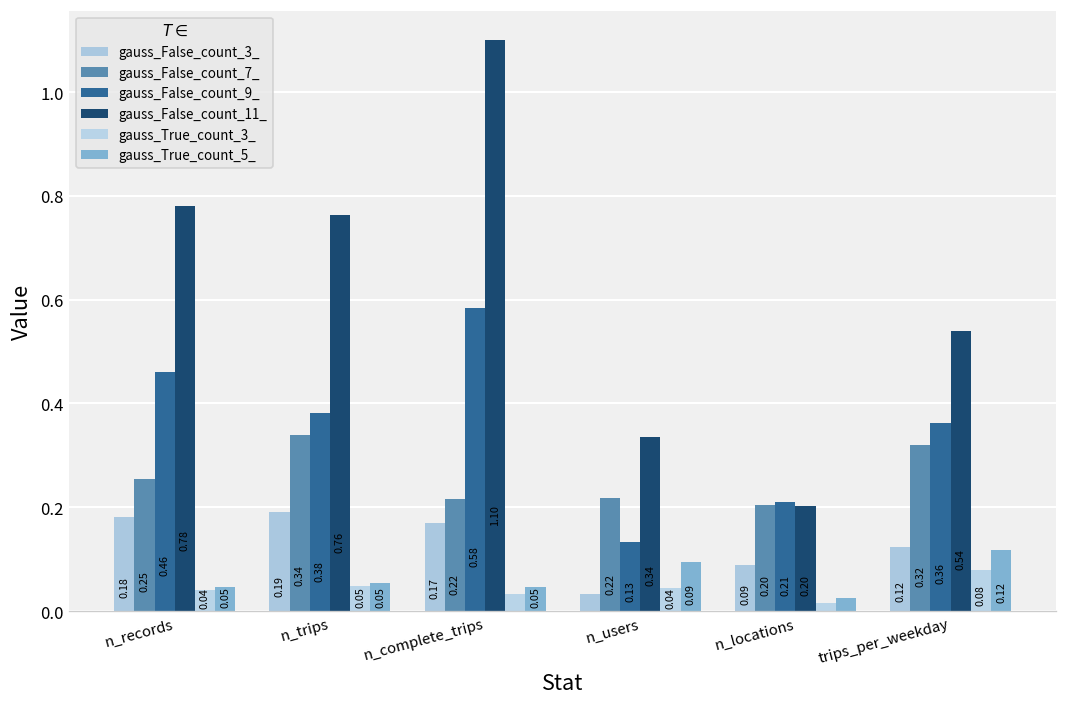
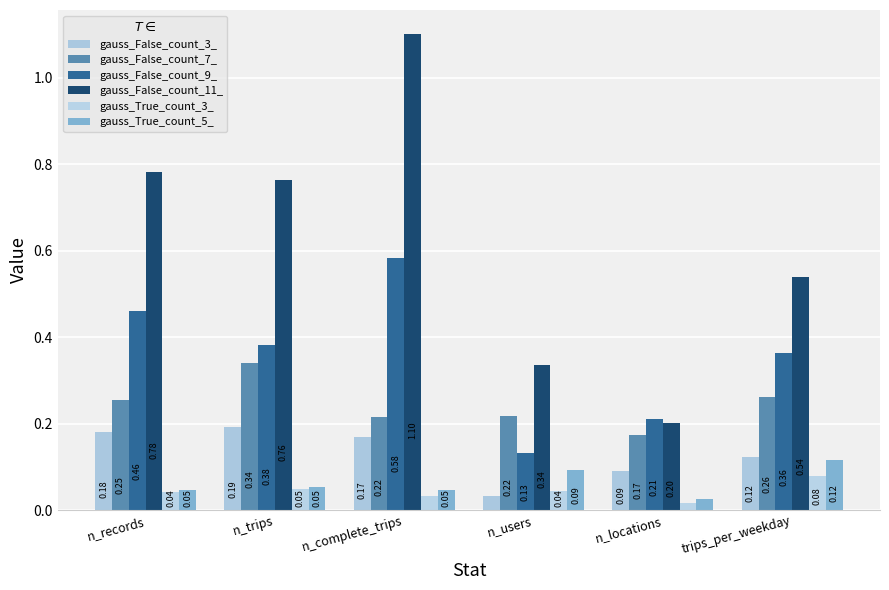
gauss_False_count_7_, n_locations: 0.20 -> 0.17
gauss_False_count_7_, trips_per_weekday: 0.32 -> 0.26
